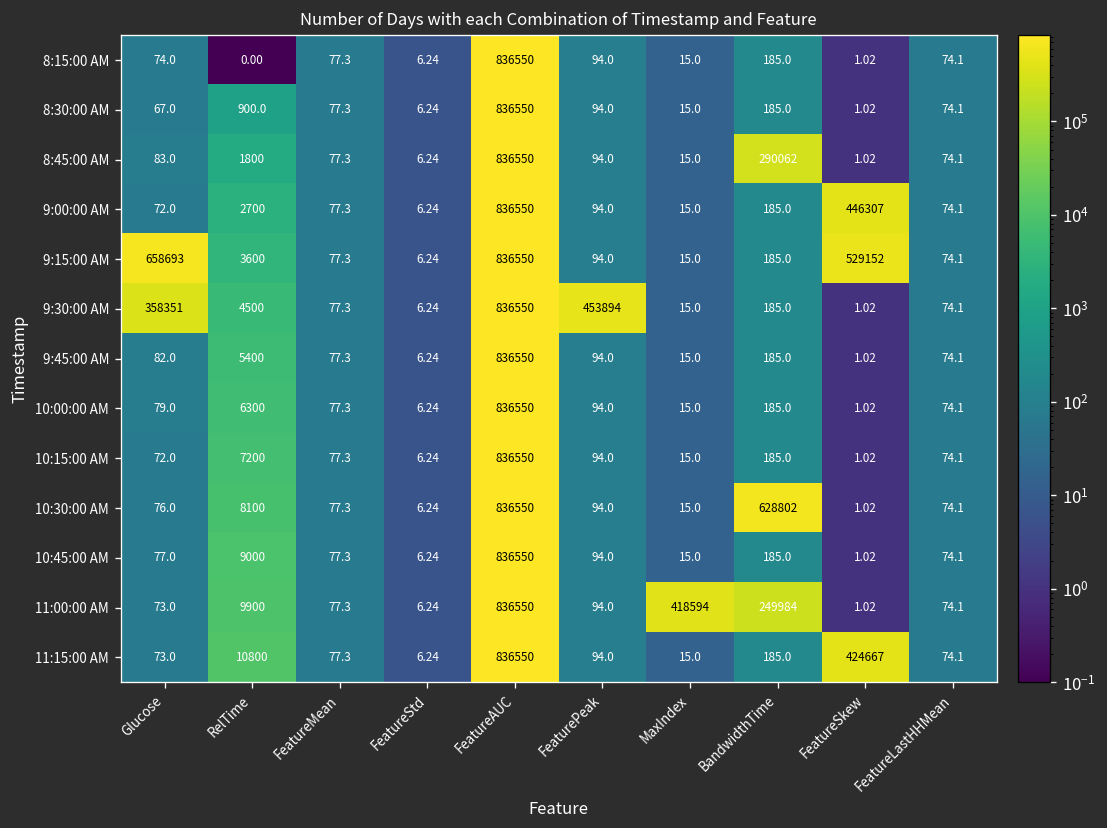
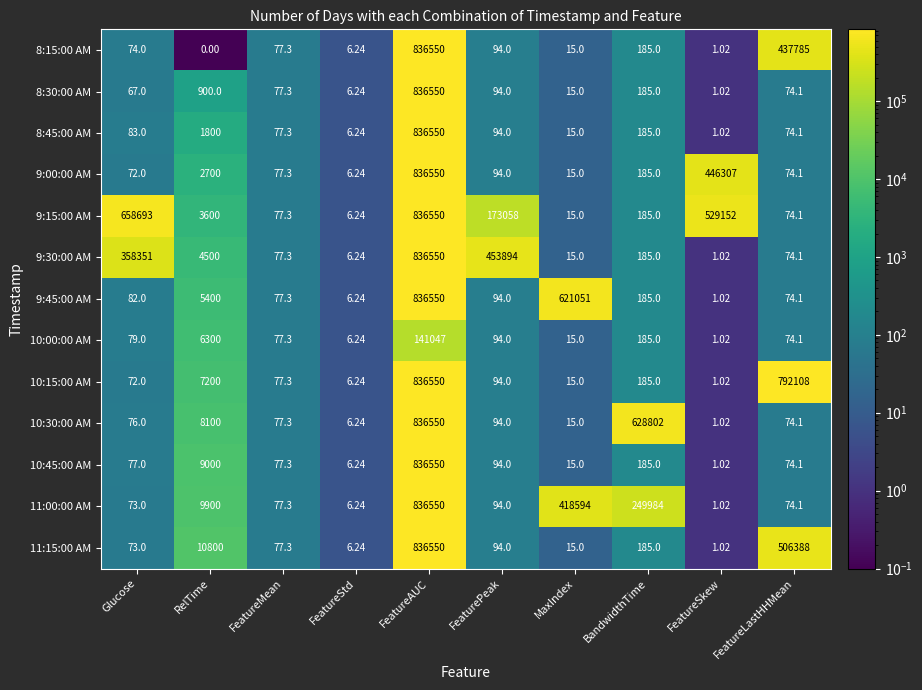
8:15:00 AM, FeatureLastHHMean: 74.1 -> 437785
8:45:00 AM, BandwidthTime: 290062 -> 185.0
9:15:00 AM, FeaturePeak: 94.0 -> 173058
9:45:00 AM, MaxIndex: 15.0 -> 621051
10:00:00 AM, FeatureAUC: 836550 -> 141047
10:15:00 AM, FeatureLastHHMean: 74.1 -> 792108
11:15:00 AM, FeatureSkew: 424667 -> 1.02
11:15:00 AM, FeatureLastHHMean: 74.1 -> 506388
